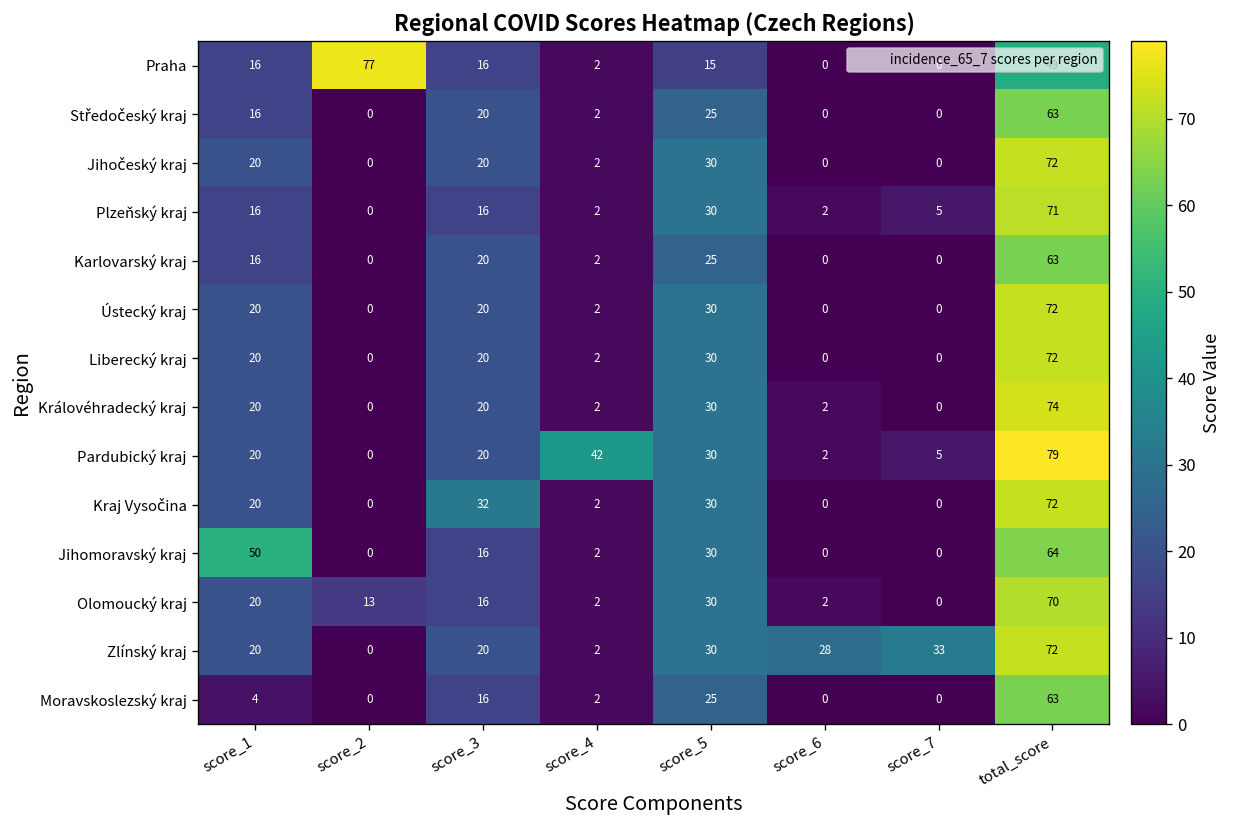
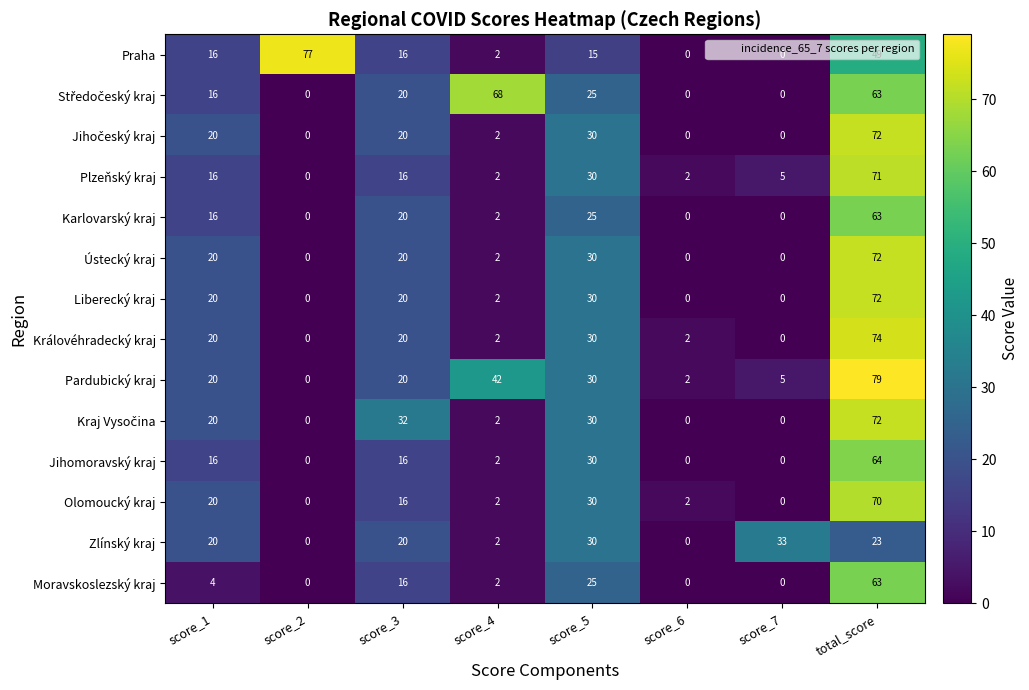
Středočeský kraj, score_4: 2 -> 68
Jihomoravský kraj, score_1: 50 -> 16
Olomoucký kraj, score_2: 13 -> 0
Zlínský kraj, score_6: 28 -> 0
Zlínský kraj, total_score: 72 -> 23
